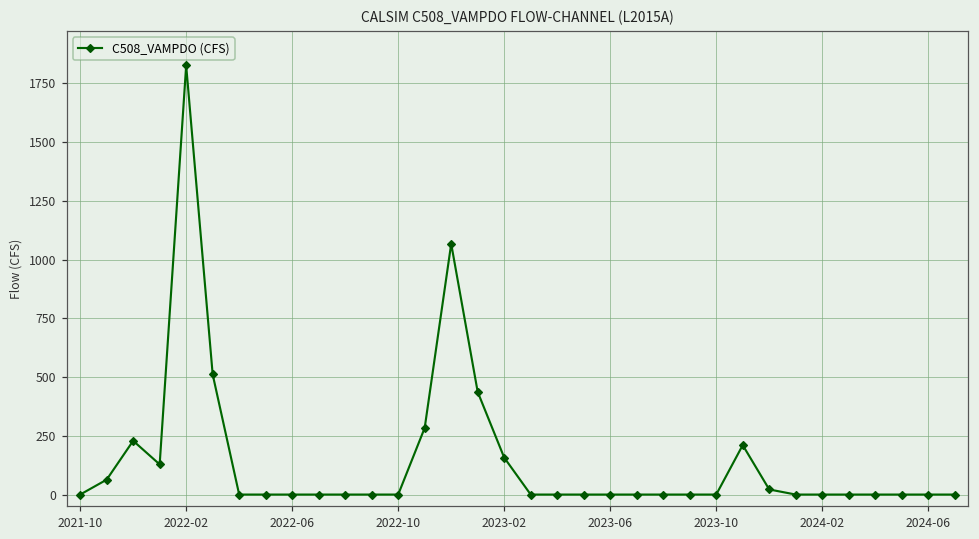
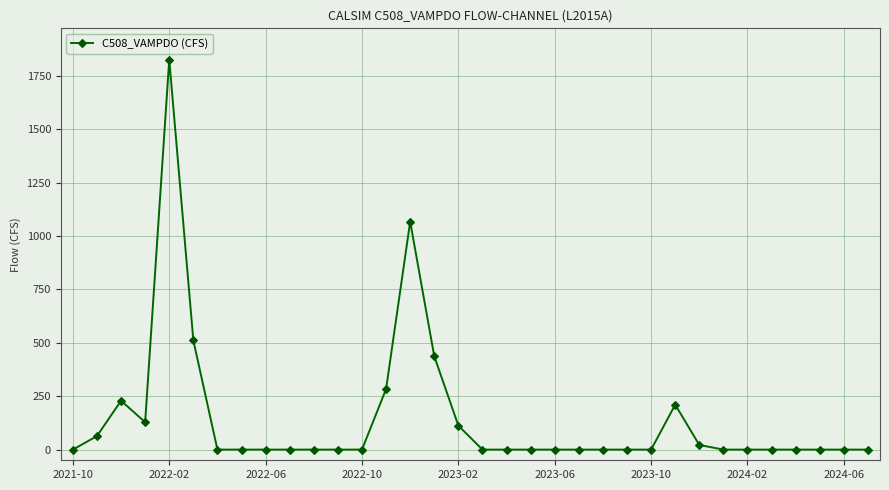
2023-02: 160 -> 110
